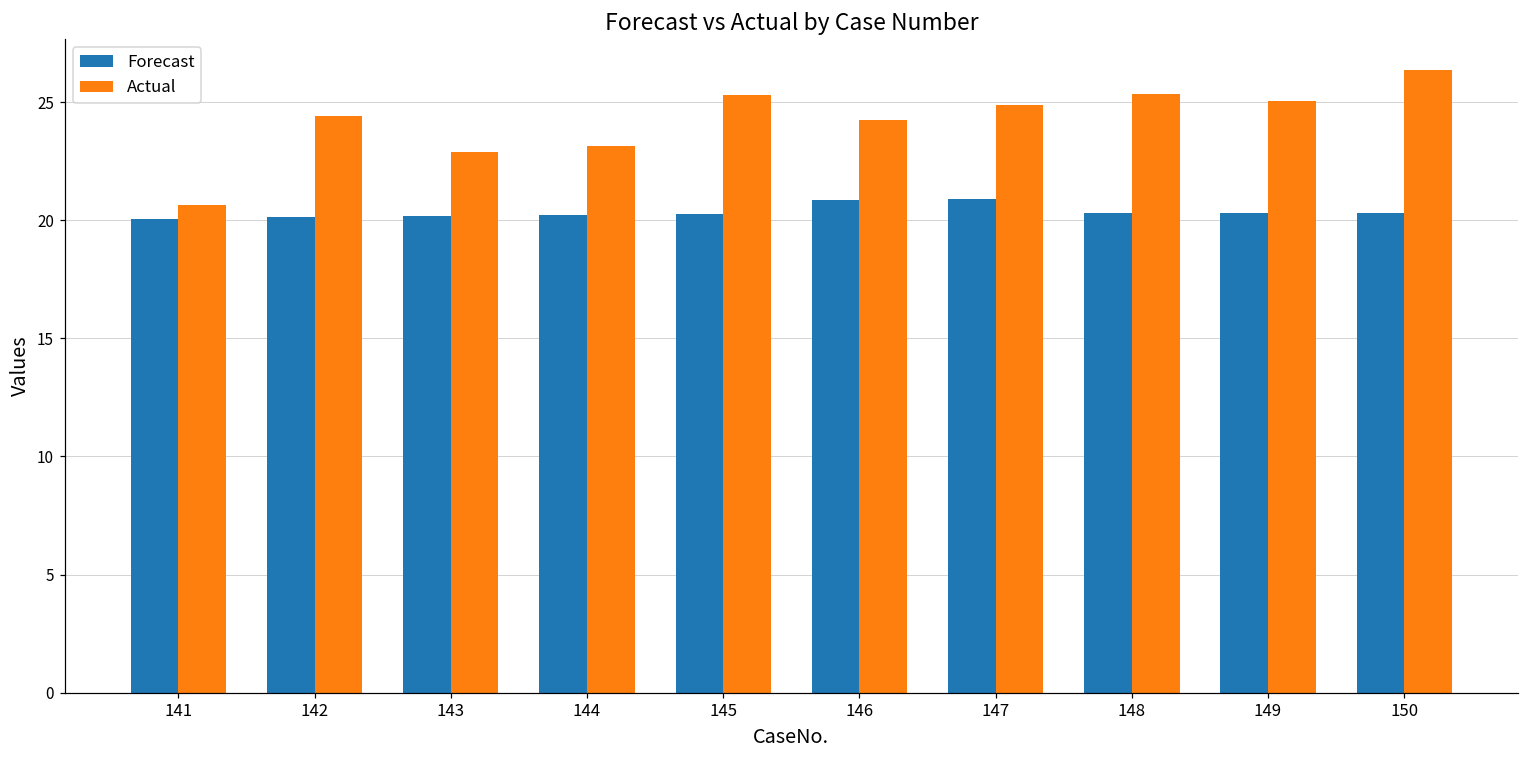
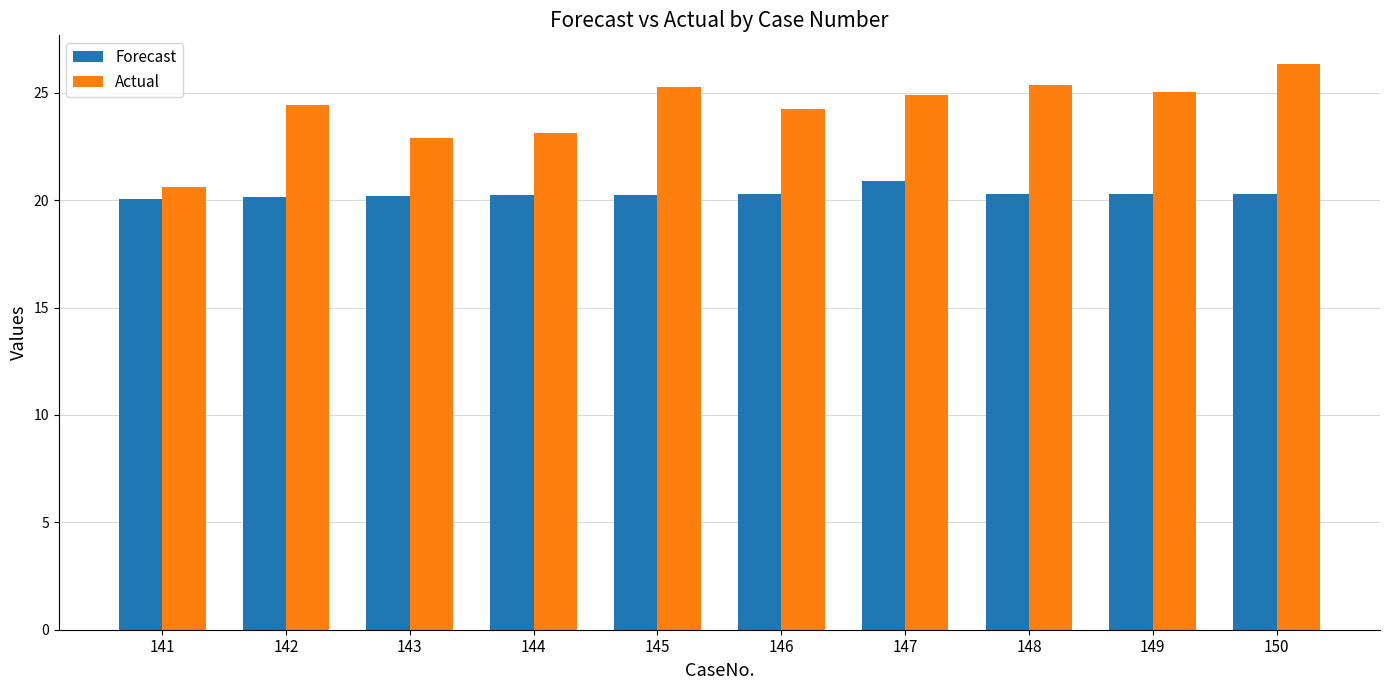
Forecast, 146: 20.8 -> 20.3
